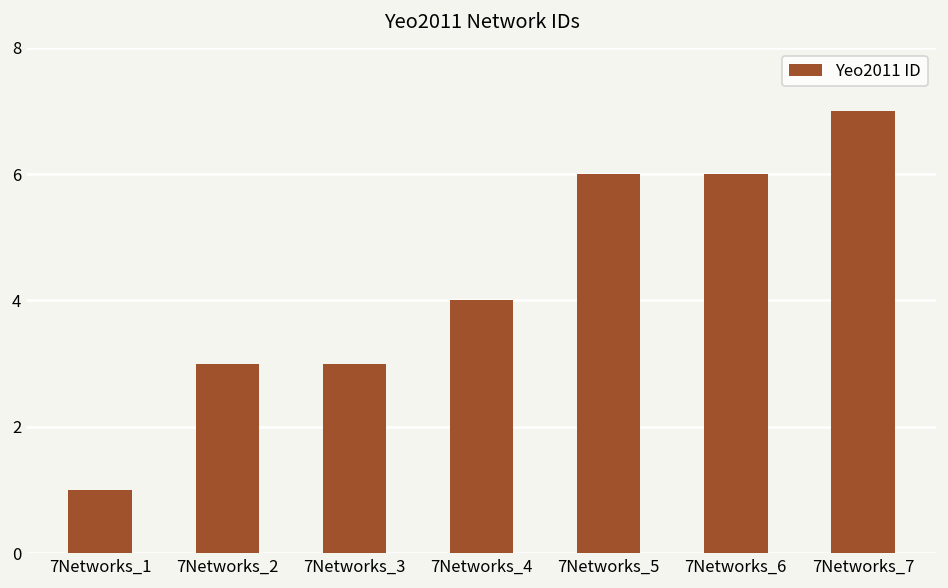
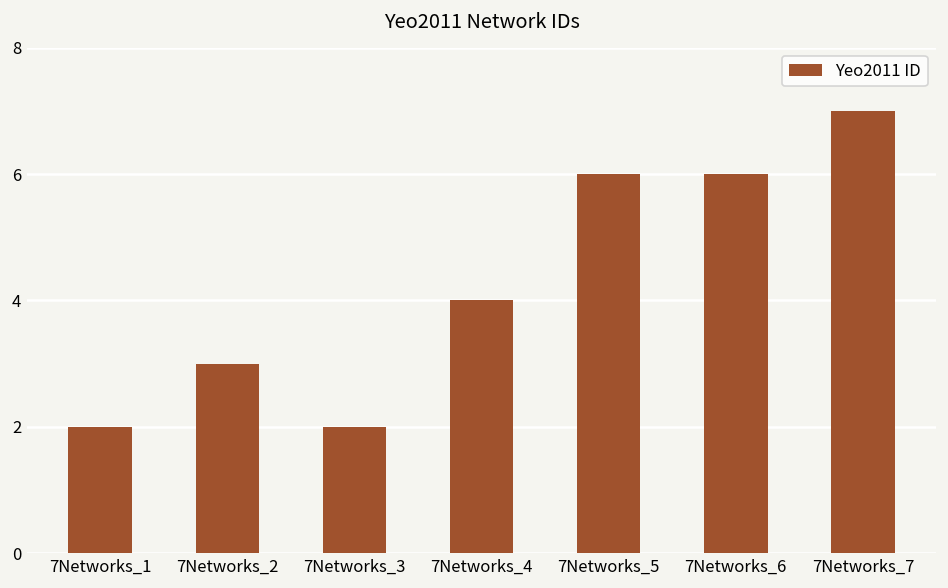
7Networks_1: 1 -> 2
7Networks_3: 3 -> 2
